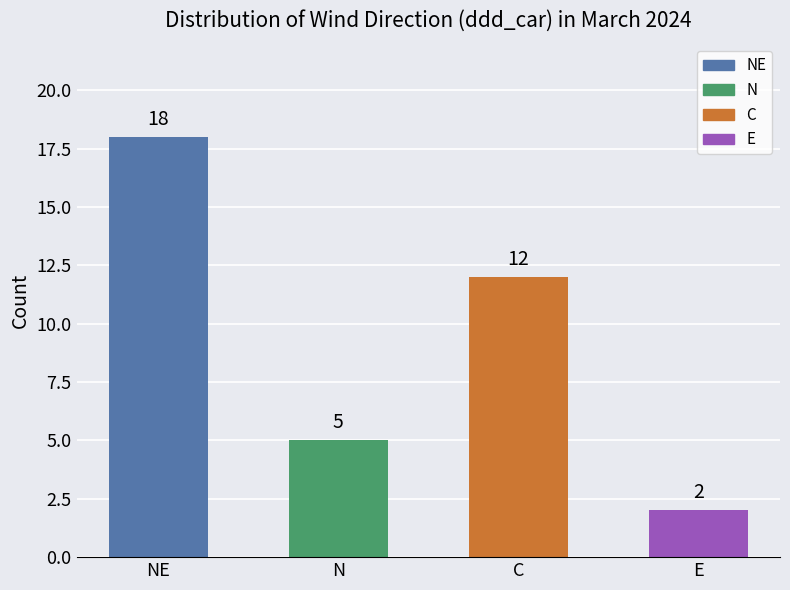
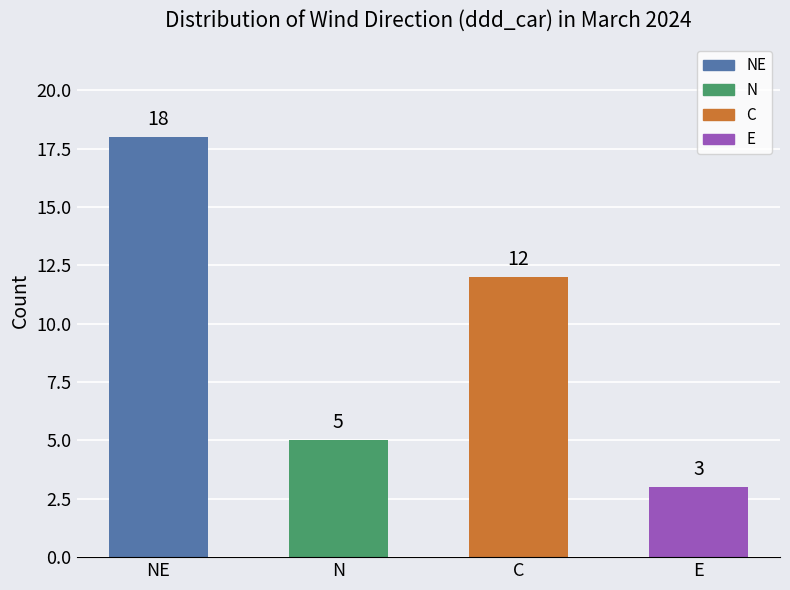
E: 2 -> 3
